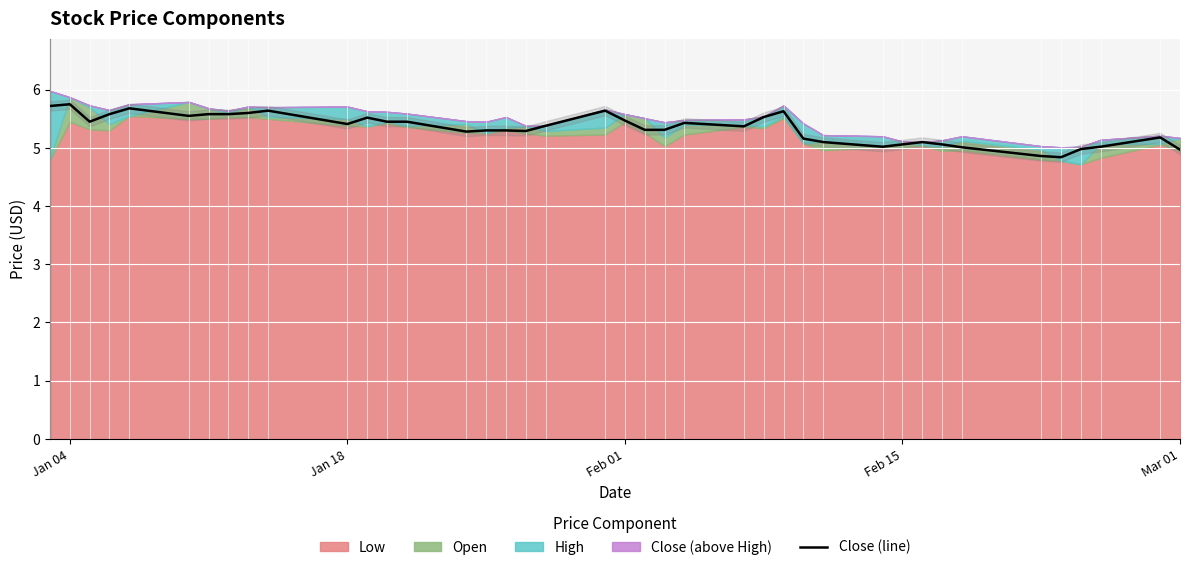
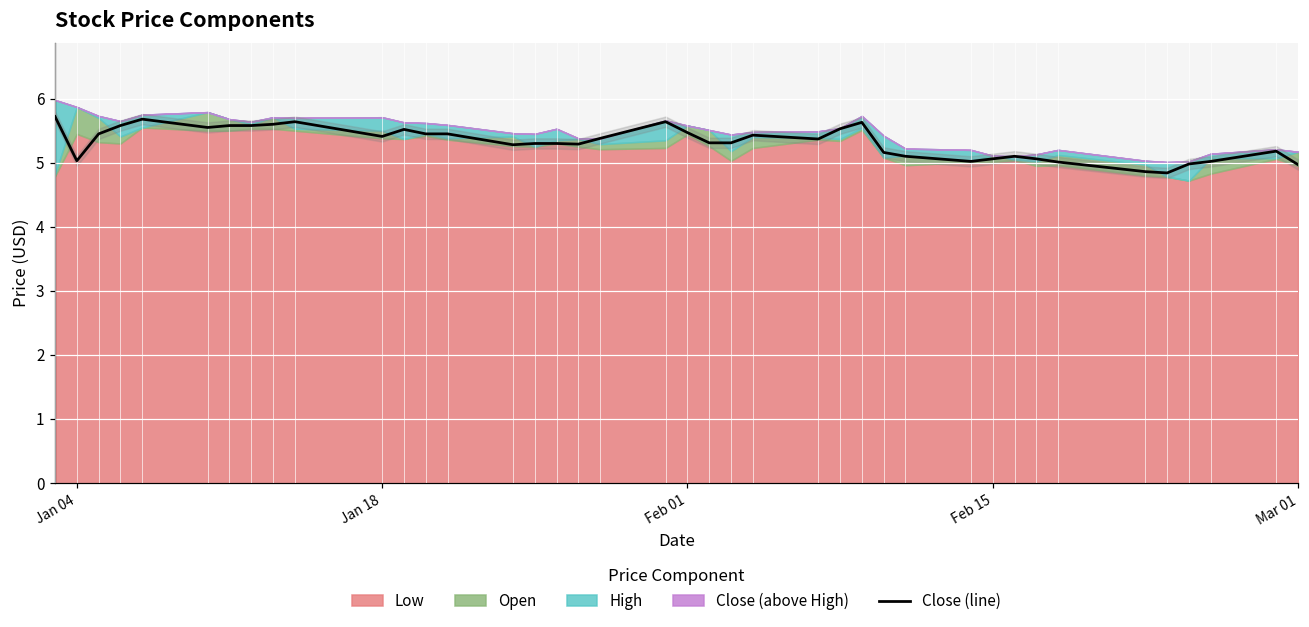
Close (line), Jan 04: 5.8 -> 5.0
